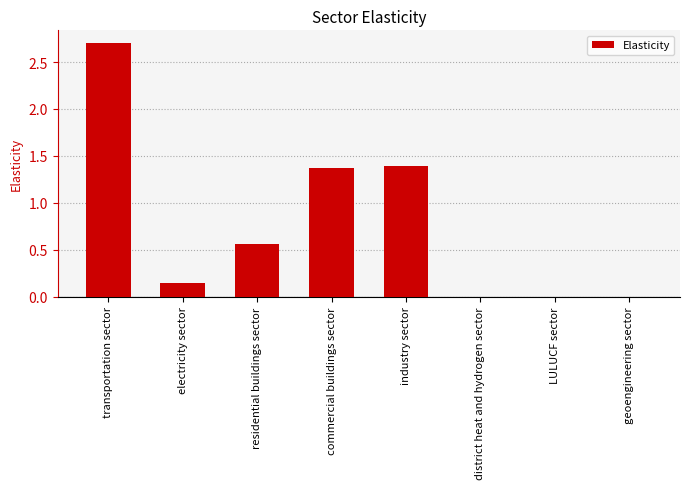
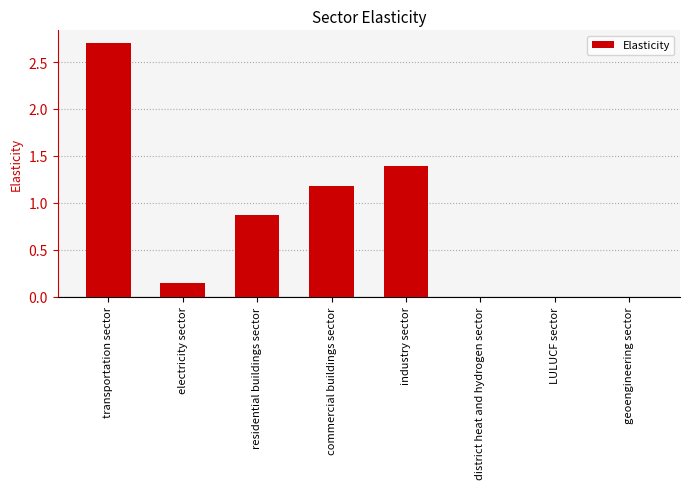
residential buildings sector: 0.6 -> 0.9
commercial buildings sector: 1.4 -> 1.2
